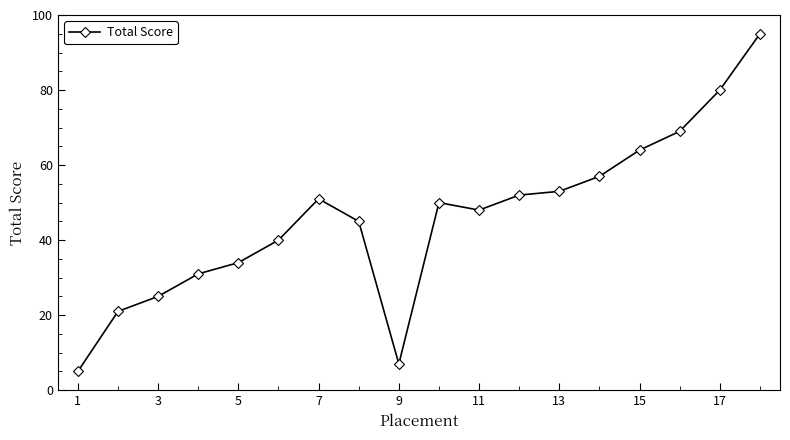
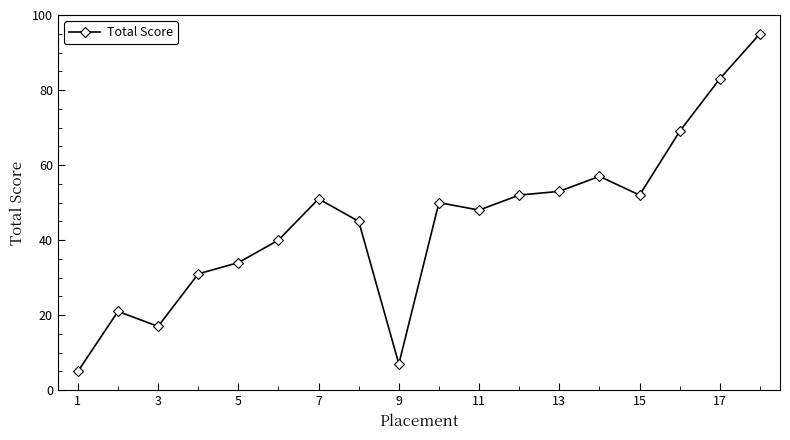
3: 25 -> 17
15: 64 -> 52
17: 80 -> 83
